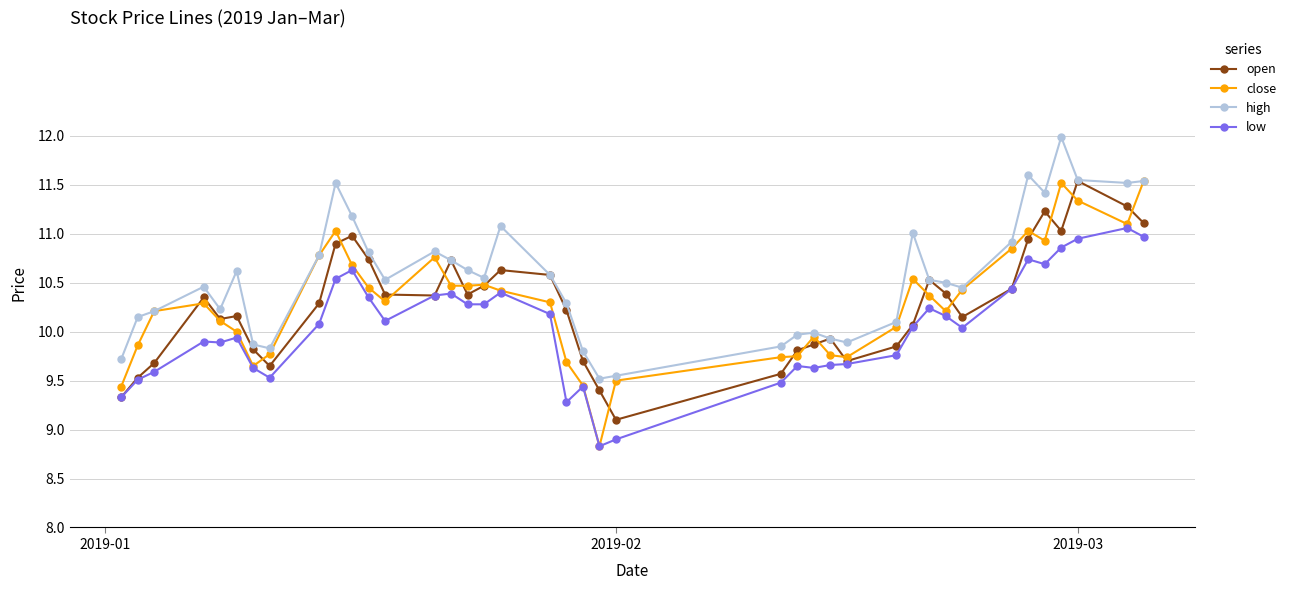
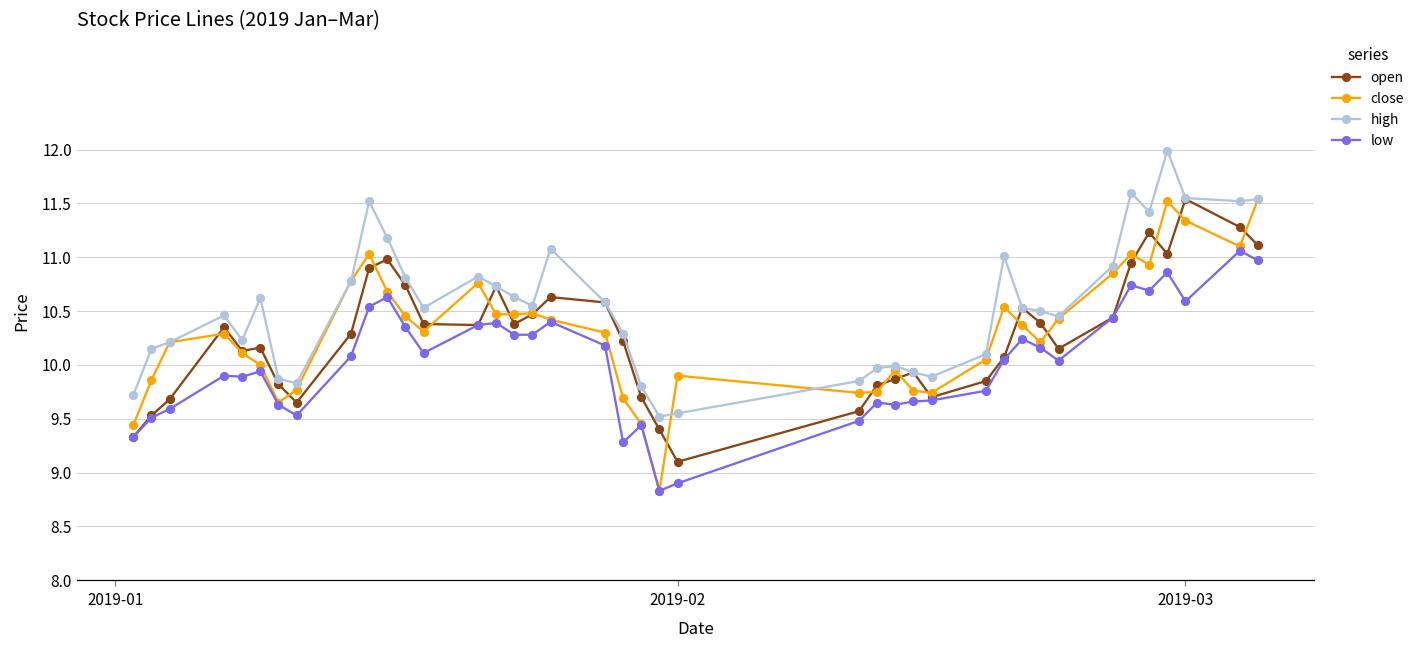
close, 2019-02: 9.5 -> 9.9
low, 2019-03: 11.0 -> 10.6
